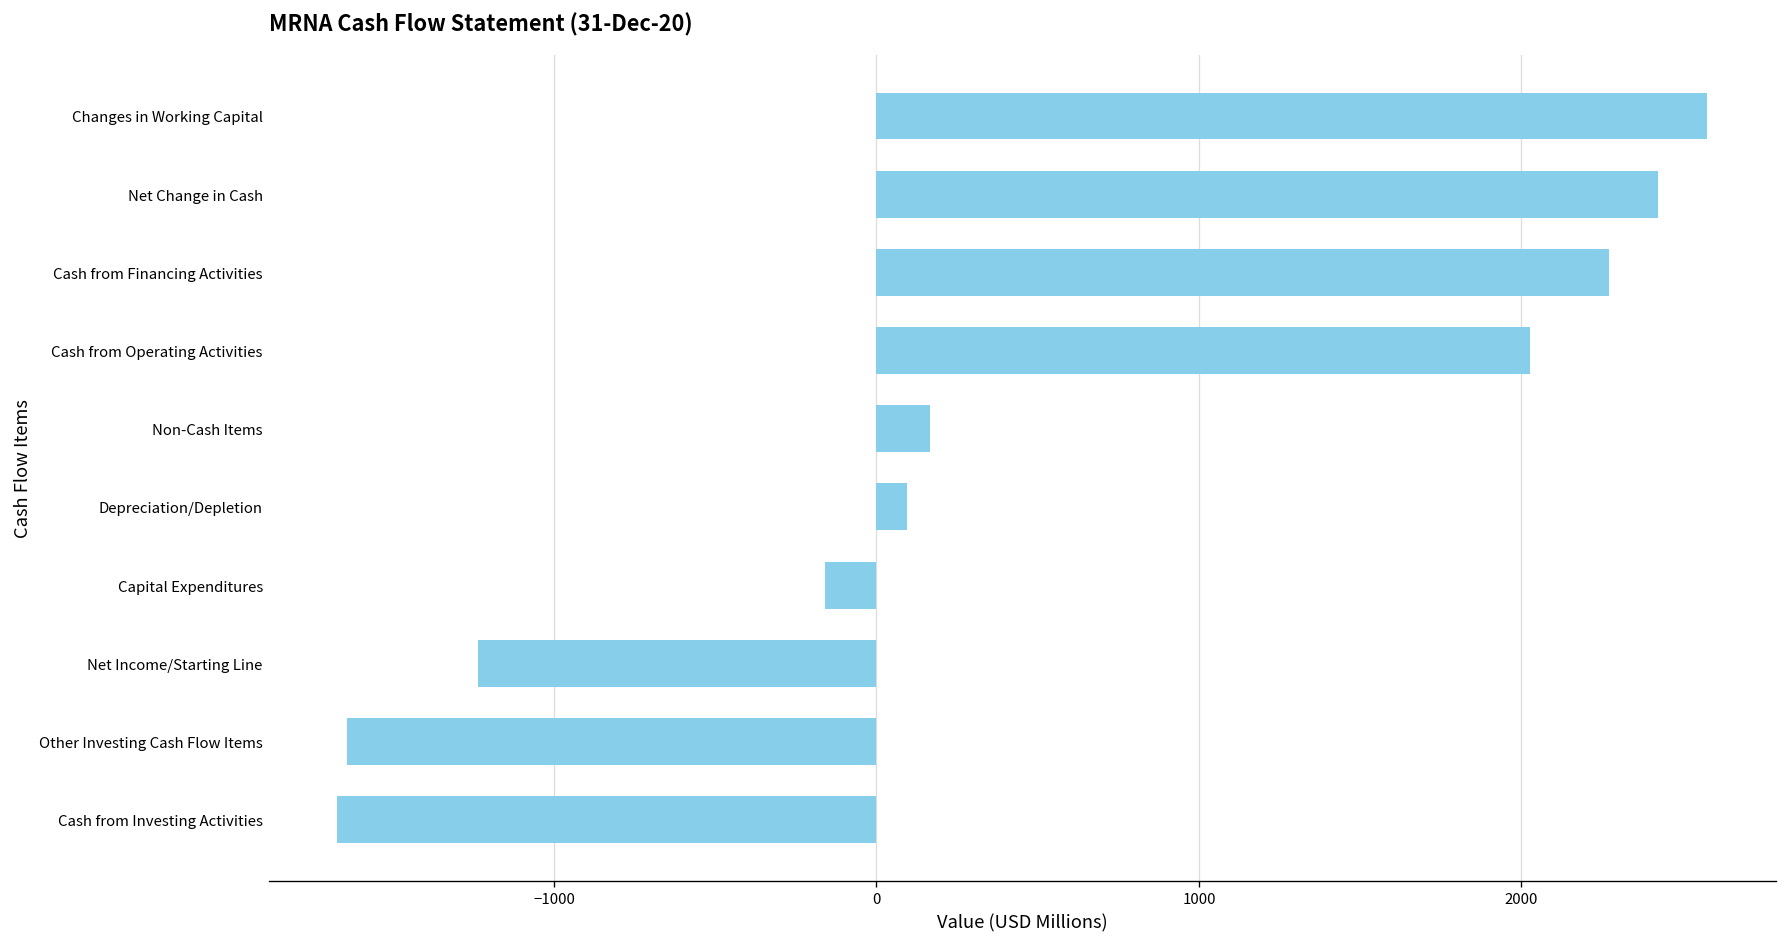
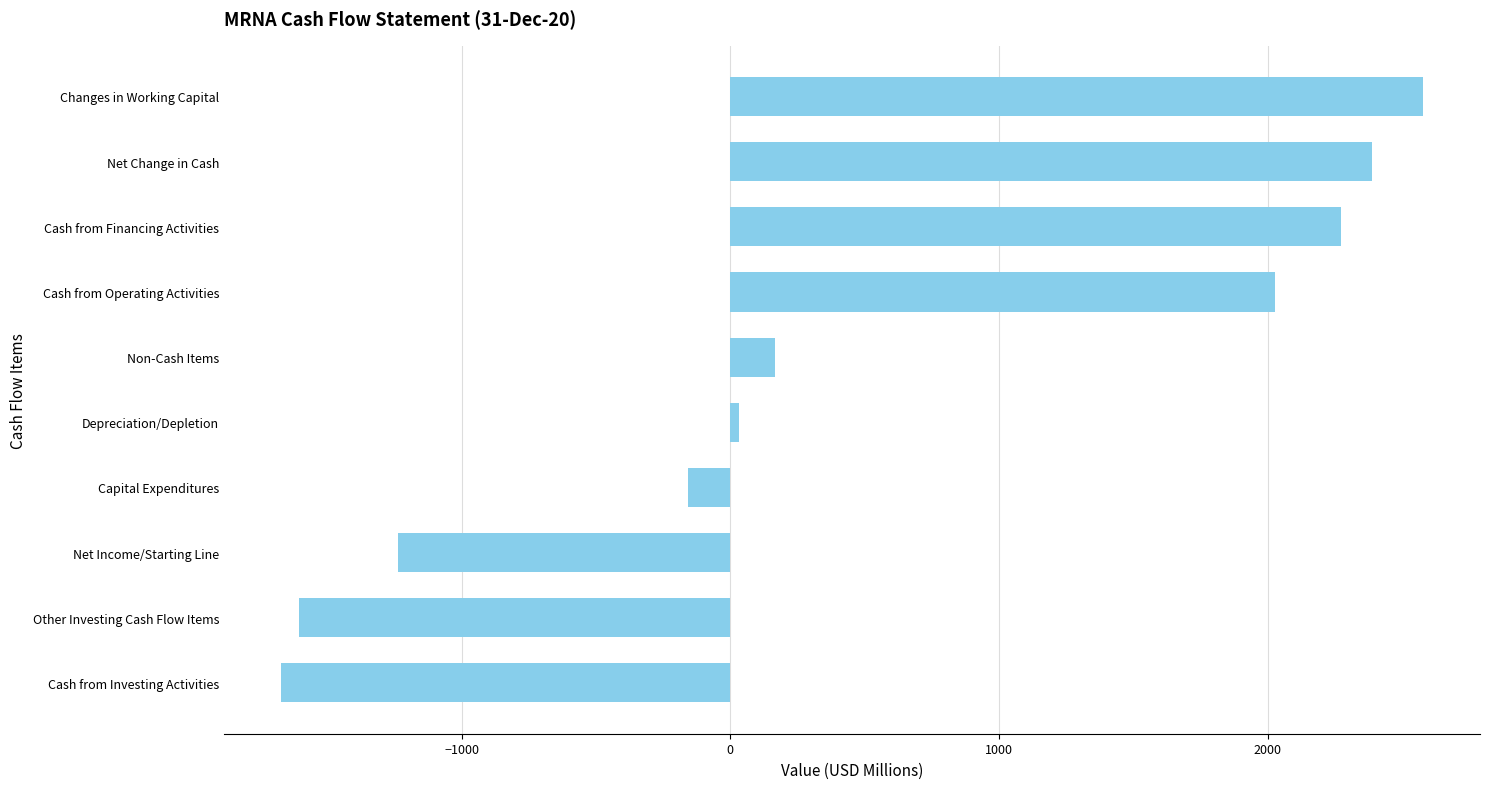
Net Change in Cash: 2420 -> 2390
Depreciation/Depletion: 100 -> 30
Other Investing Cash Flow Items: -1640 -> -1600
